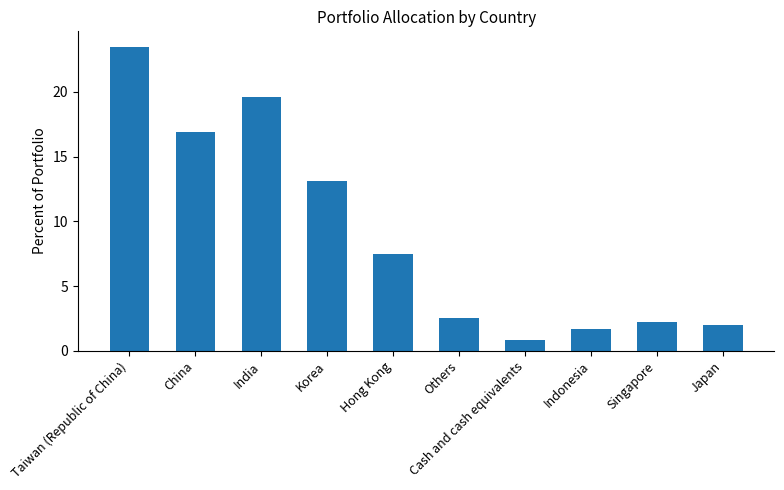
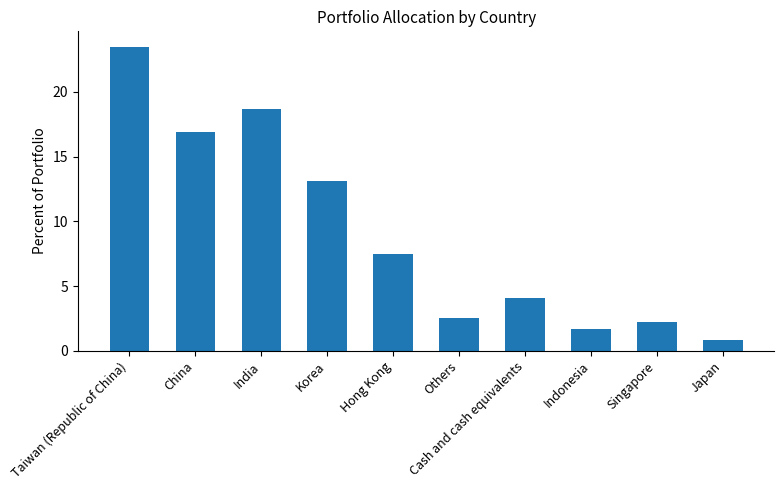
India: 19.6 -> 18.7
Cash and cash equivalents: 0.8 -> 4.1
Japan: 2.0 -> 0.8
